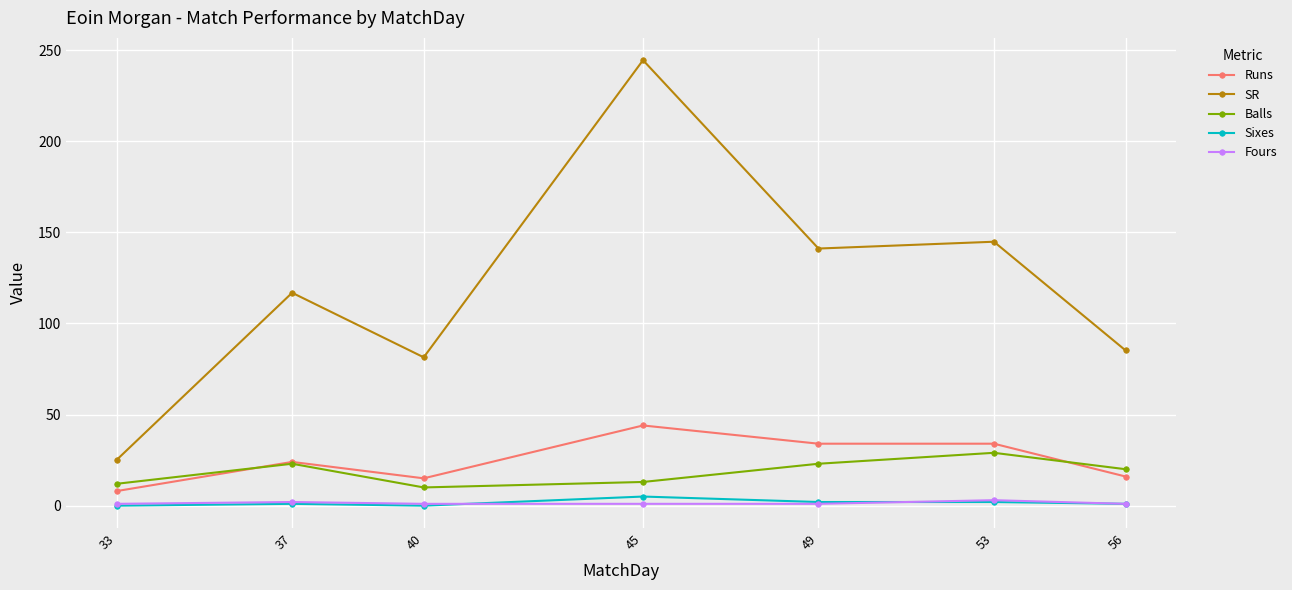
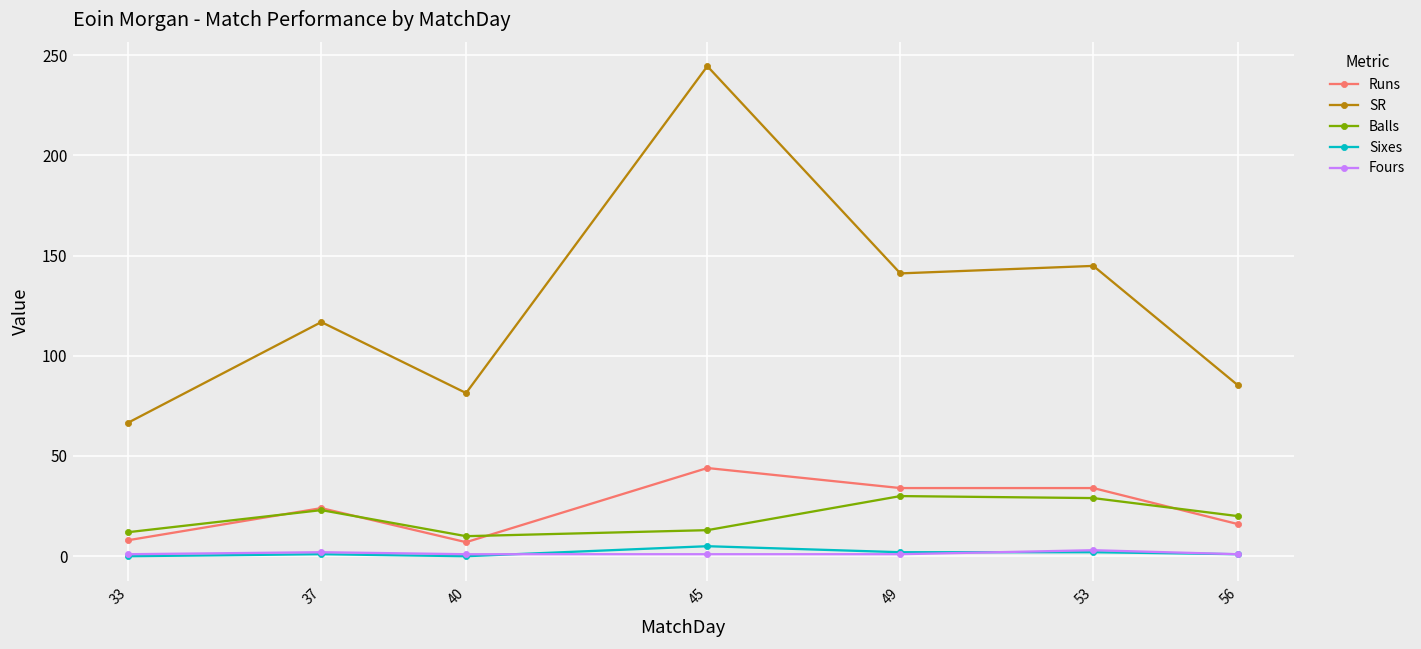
SR, 33: 25 -> 67
Runs, 40: 15 -> 7
Balls, 49: 23 -> 30
